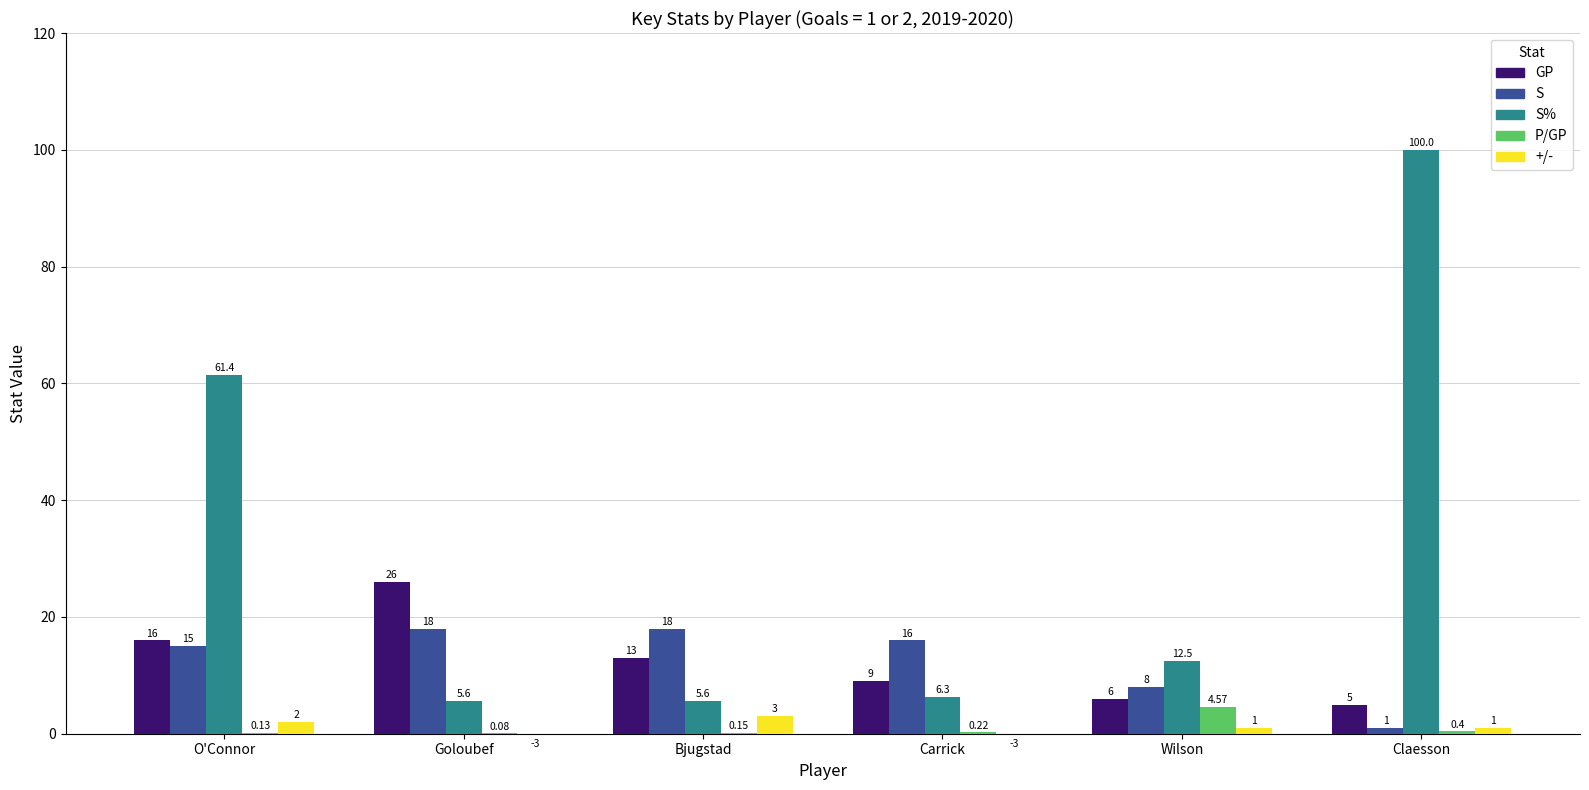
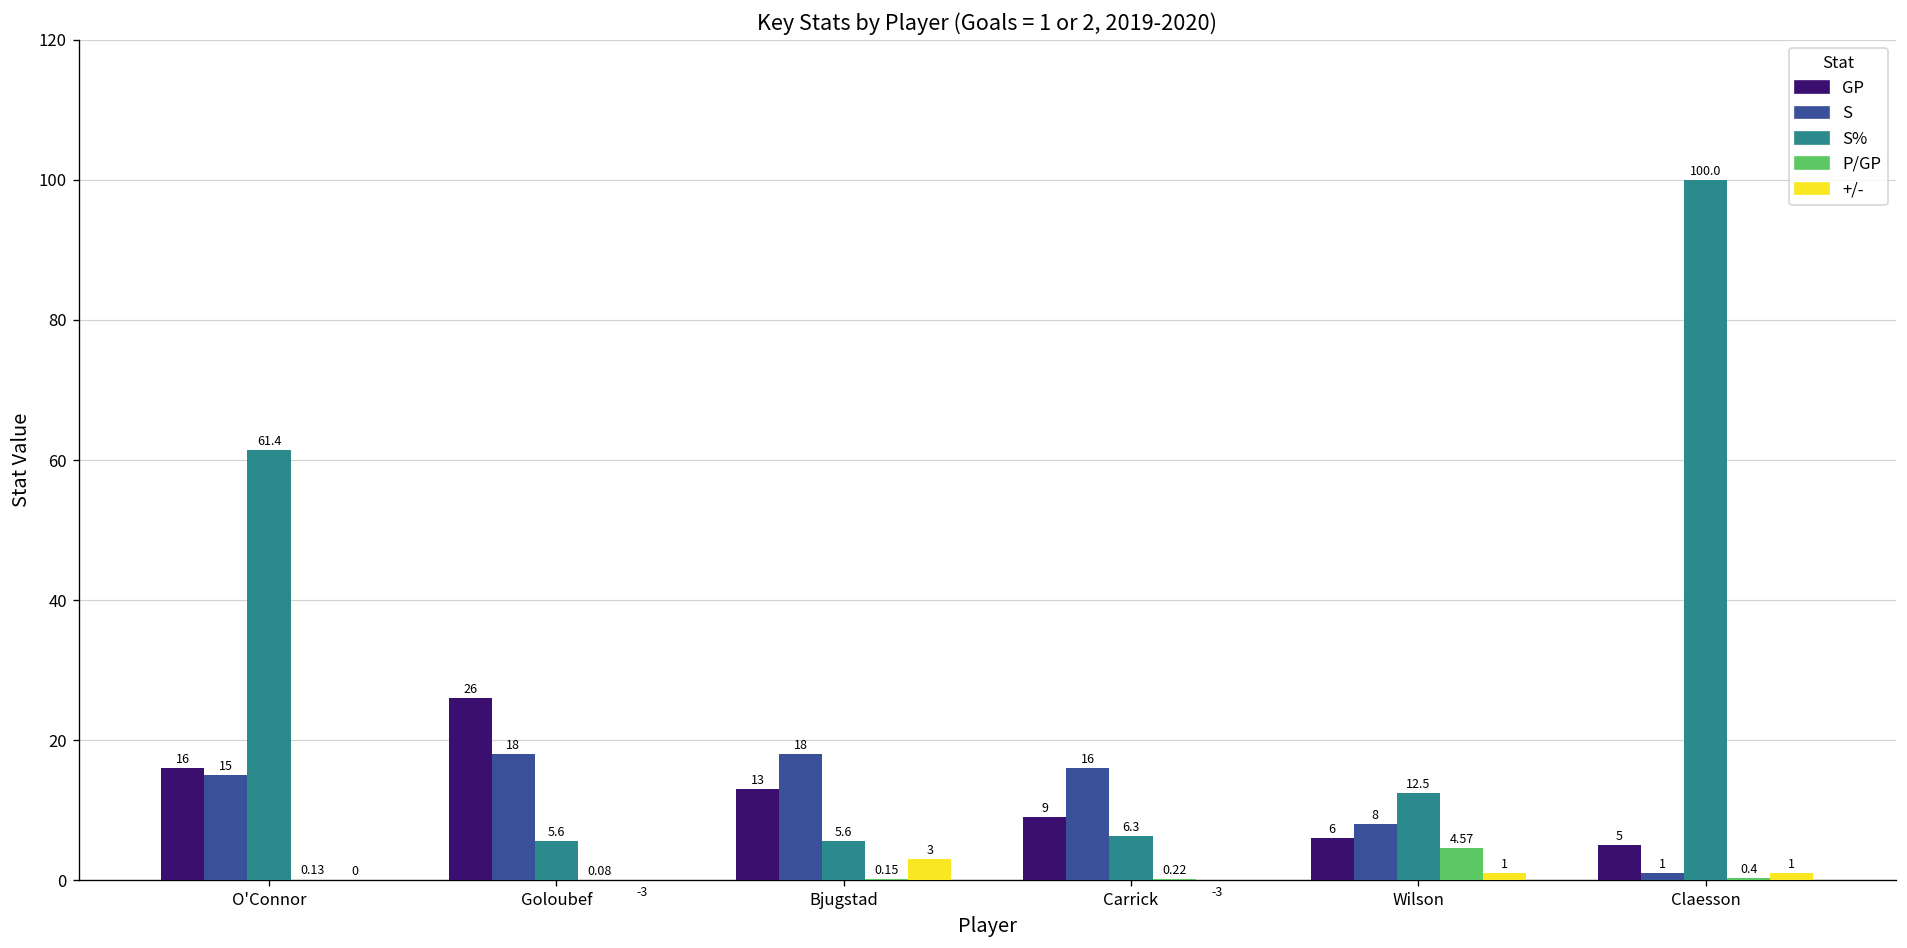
+/-, O'Connor: 2 -> 0
